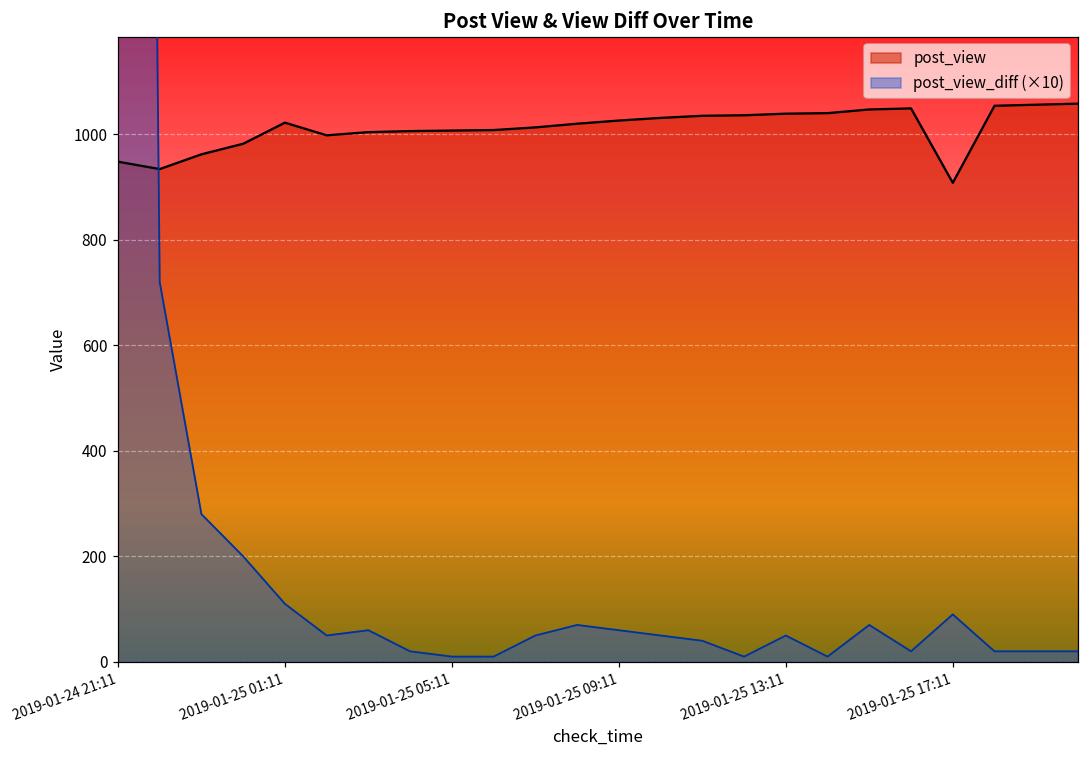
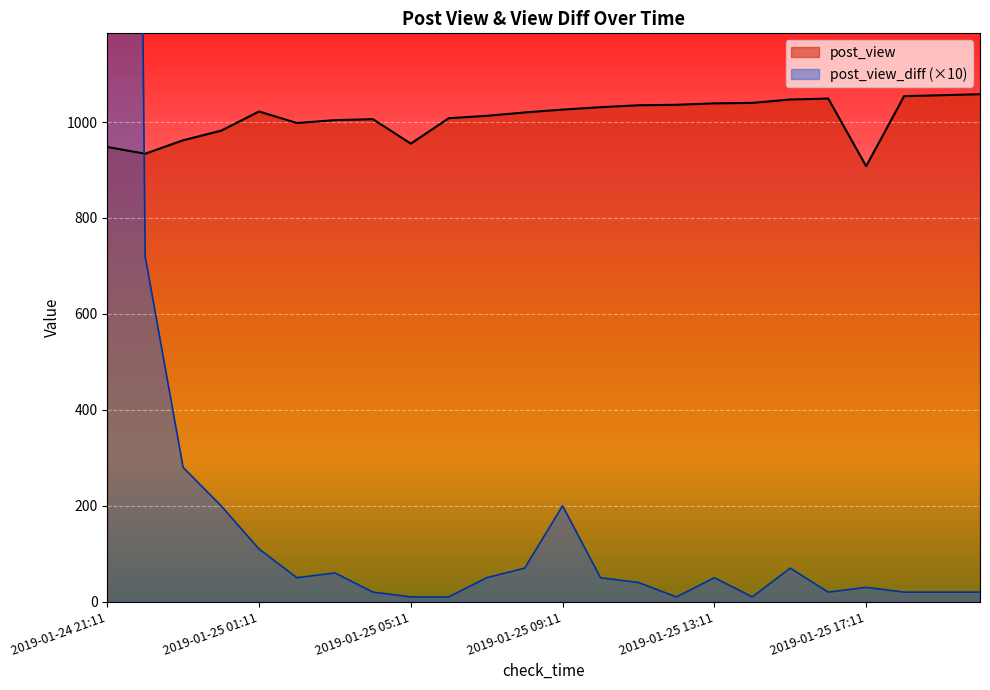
post_view, 2019-01-25 05:11: 1010 -> 960
post_view_diff (×10), 2019-01-25 09:11: 60 -> 200
post_view_diff (×10), 2019-01-25 17:11: 90 -> 30
